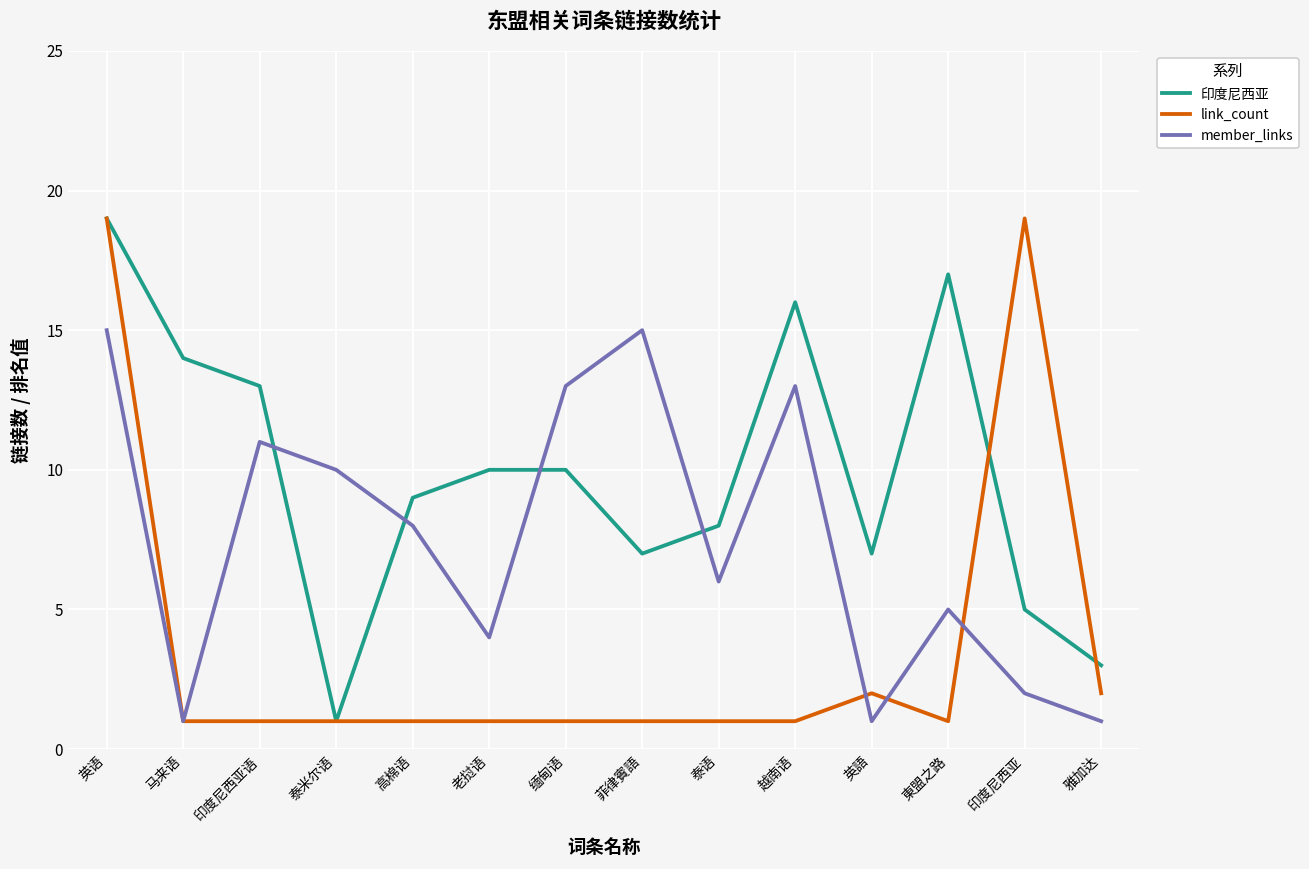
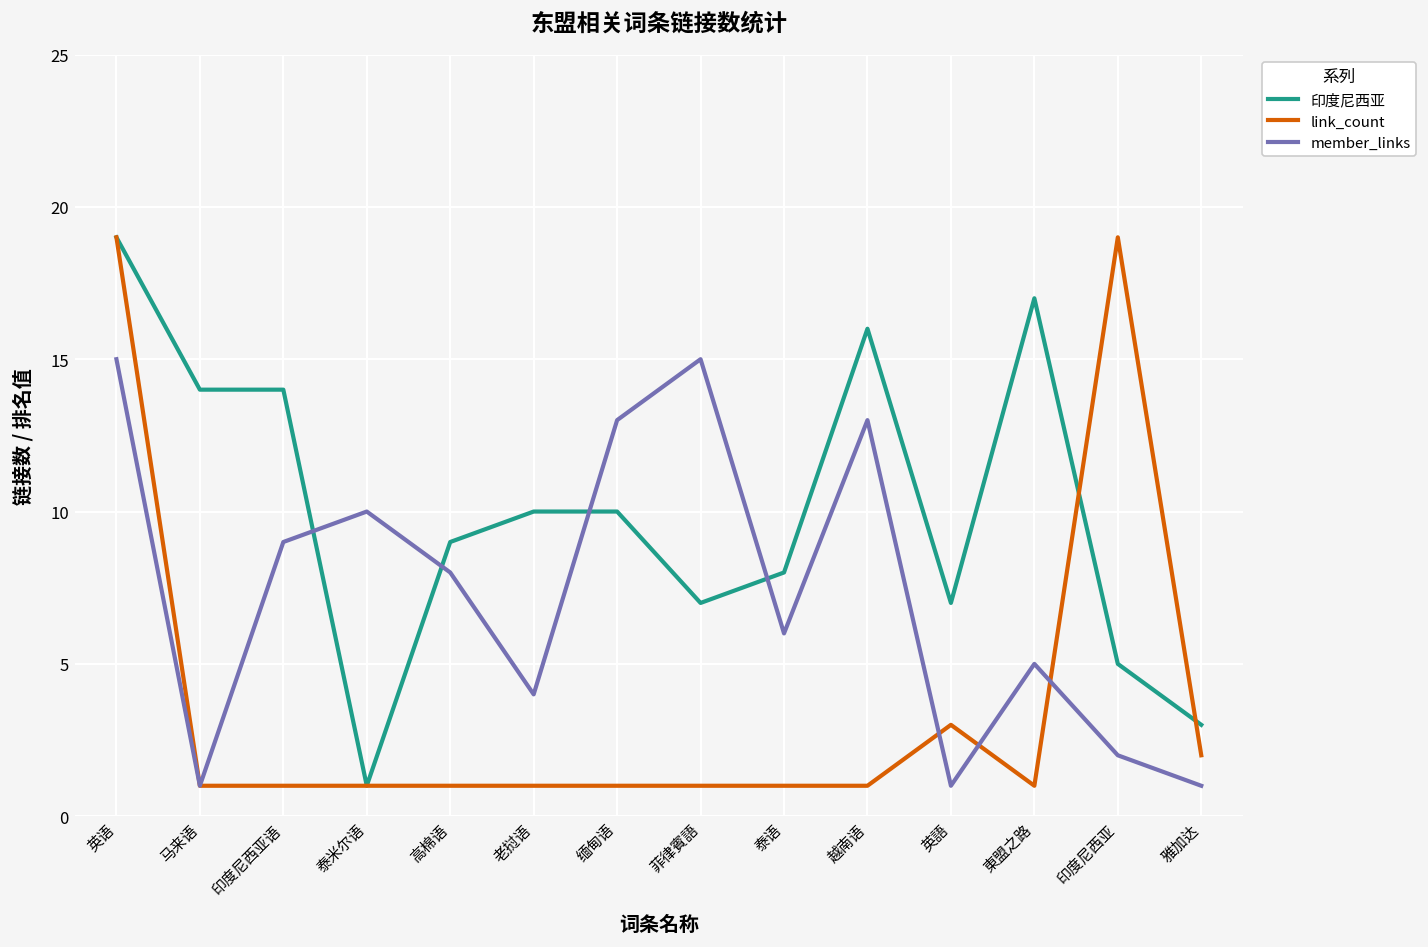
印度尼西亚, 印度尼西亚语: 13 -> 14
member_links, 印度尼西亚语: 11 -> 9
link_count, 英語: 2 -> 3
